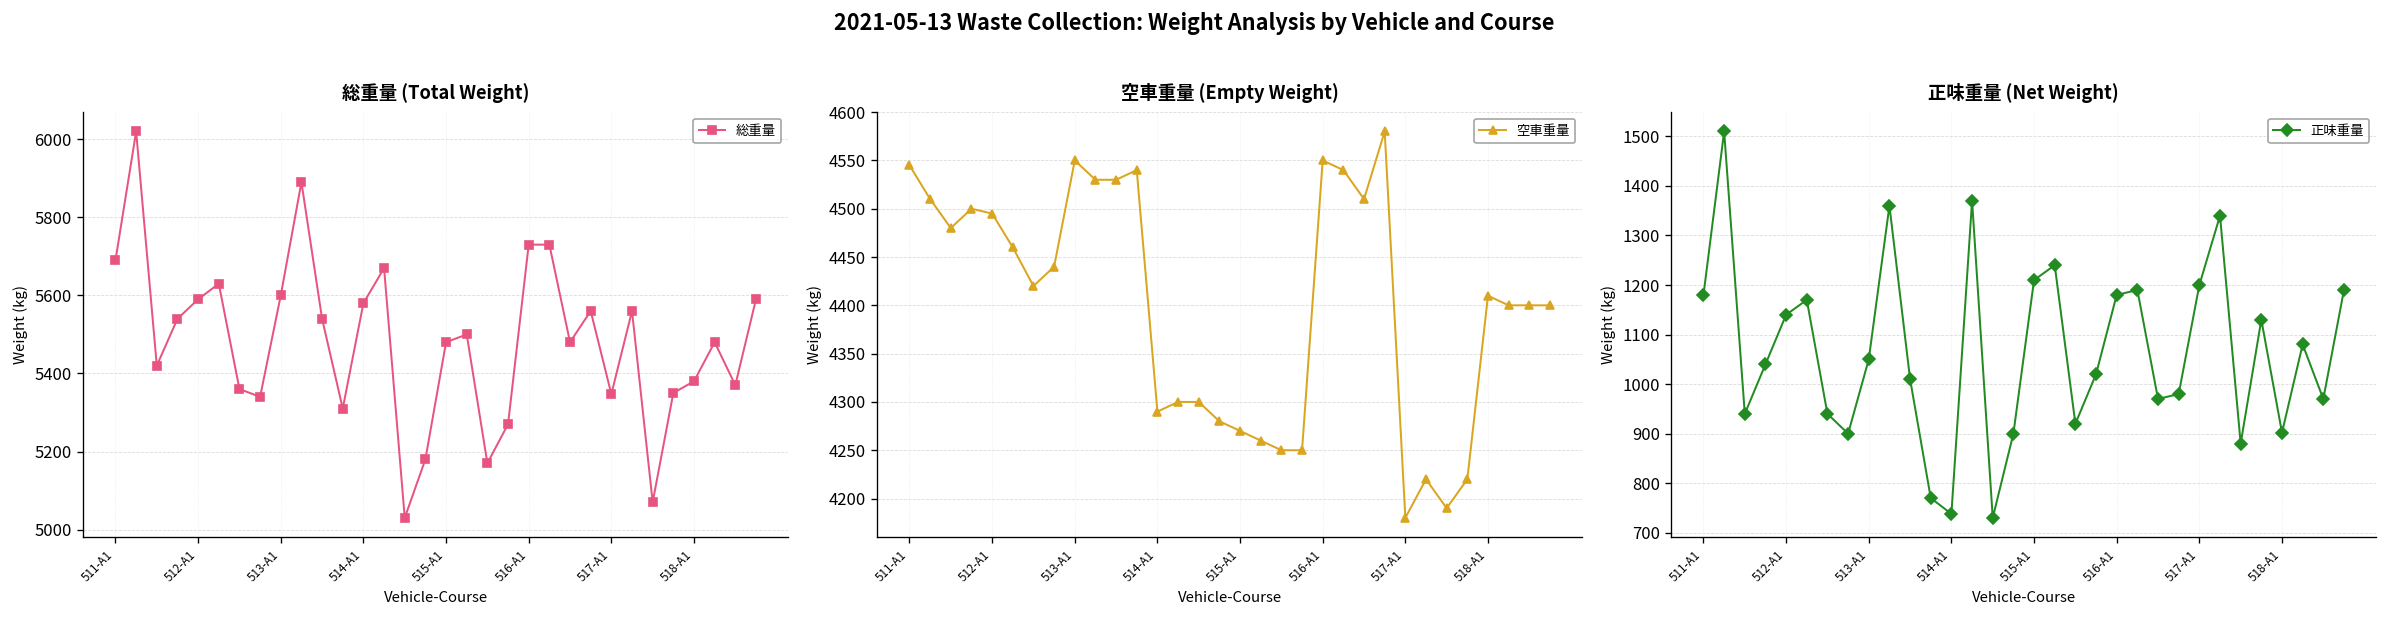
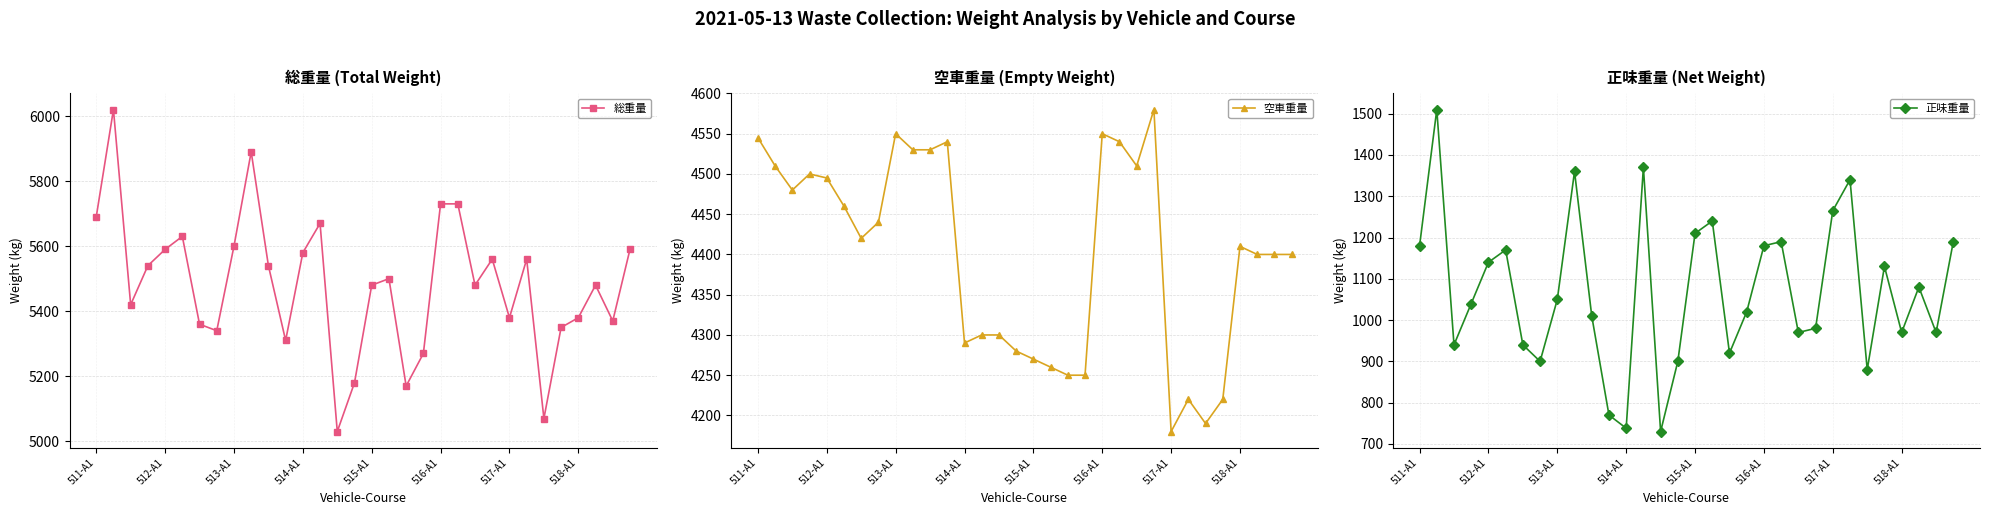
総重量 (Total Weight), 517-A1: 5350 -> 5380
正味重量 (Net Weight), 517-A1: 1200 -> 1270
正味重量 (Net Weight), 518-A1: 900 -> 970
